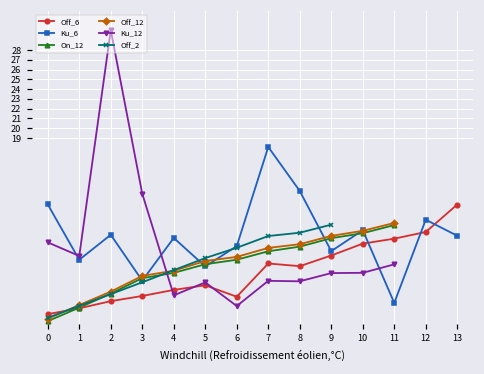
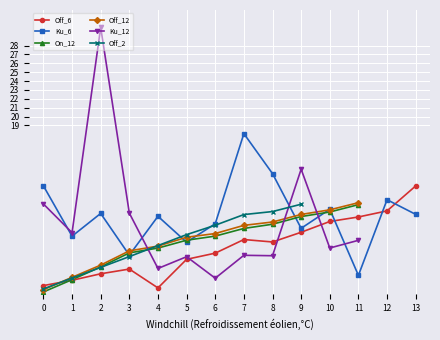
Ku_12, 0: 8 -> 10
Ku_12, 3: 13 -> 9
Off_6, 4: 3 -> 1
Off_6, 6: 3 -> 5
Ku_12, 9: 5 -> 14
